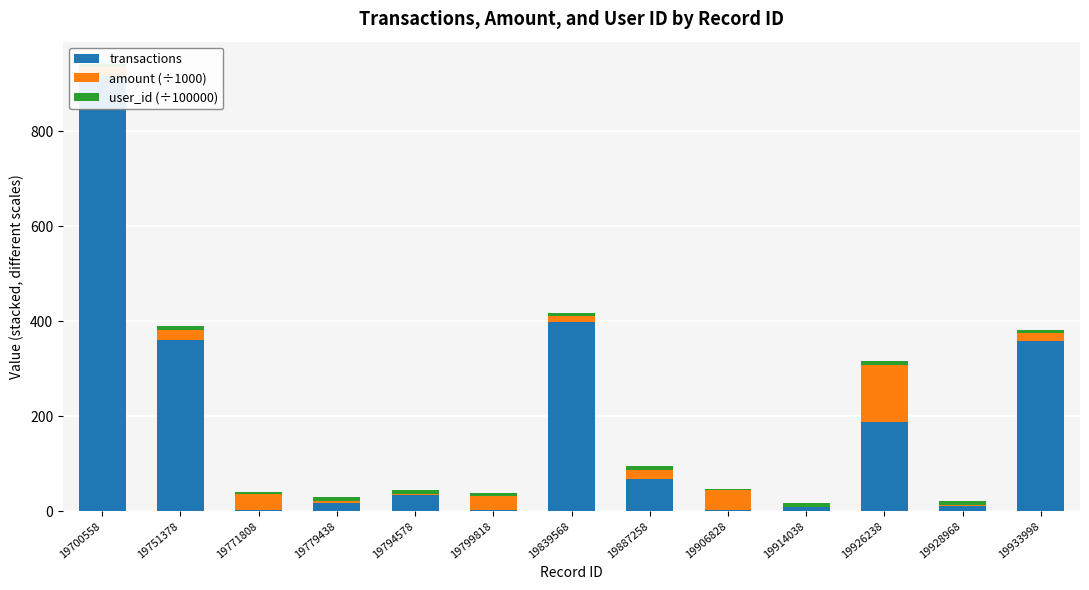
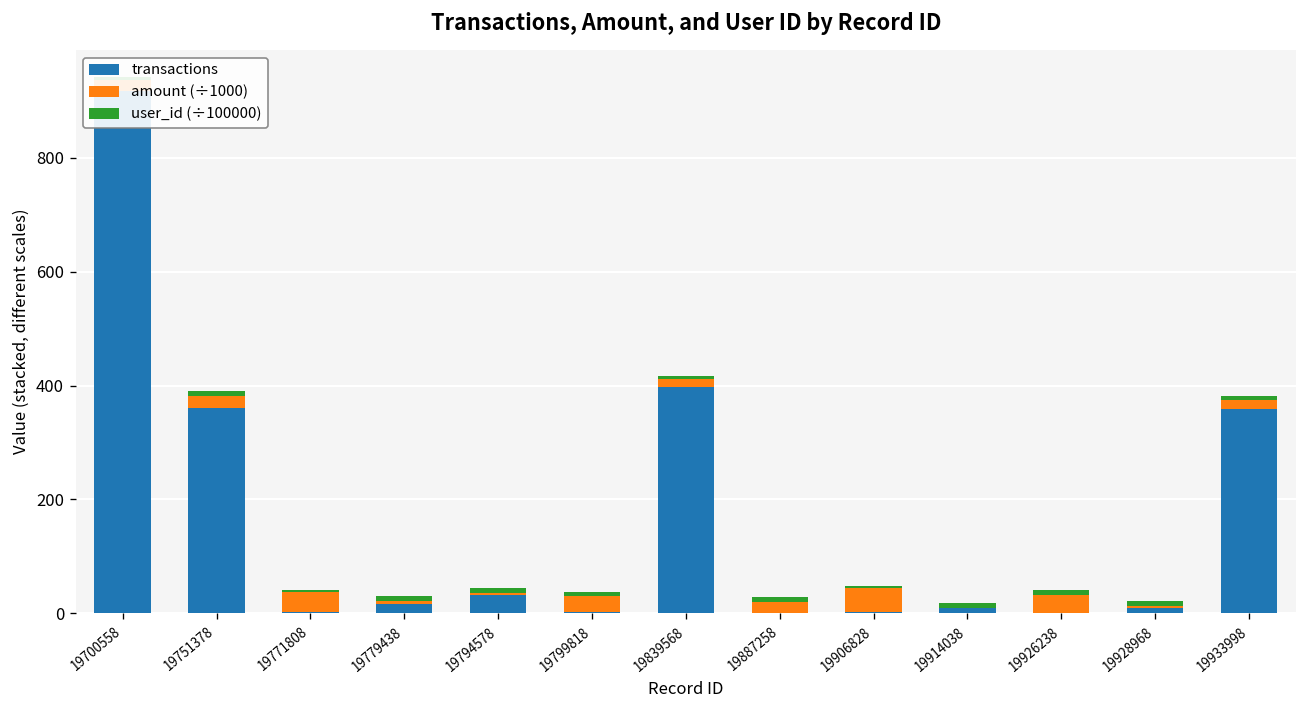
transactions, 19887258: 70 -> 0
transactions, 19926238: 190 -> 0
amount (÷1000), 19926238: 120 -> 30
